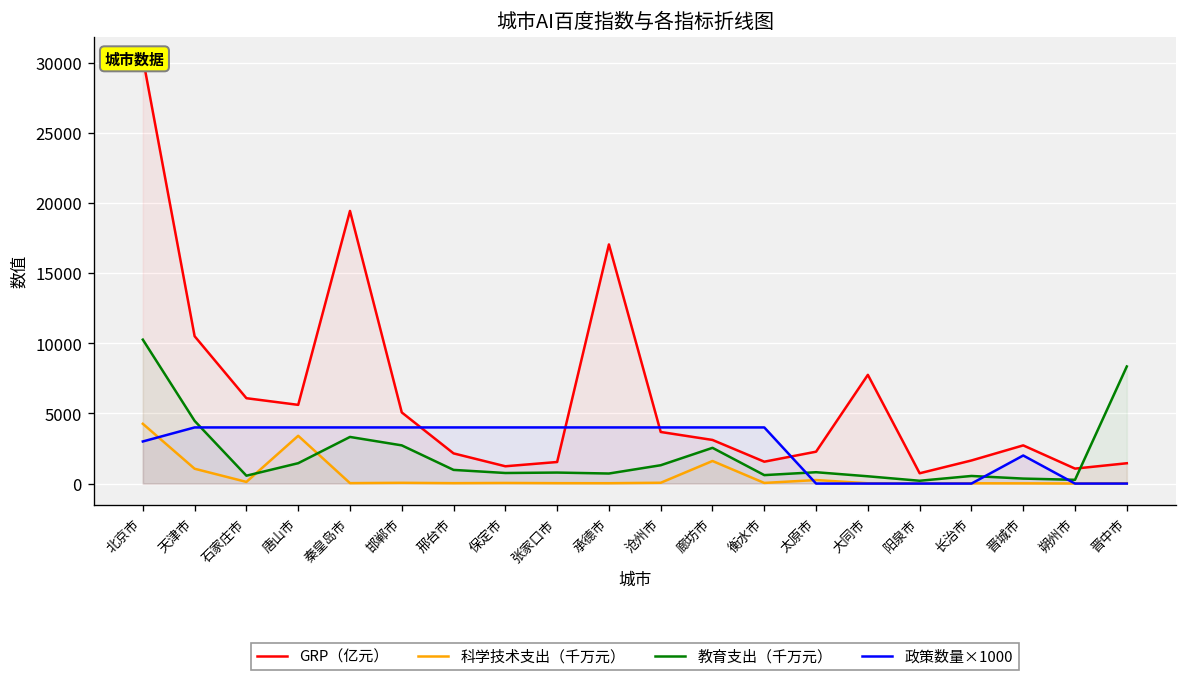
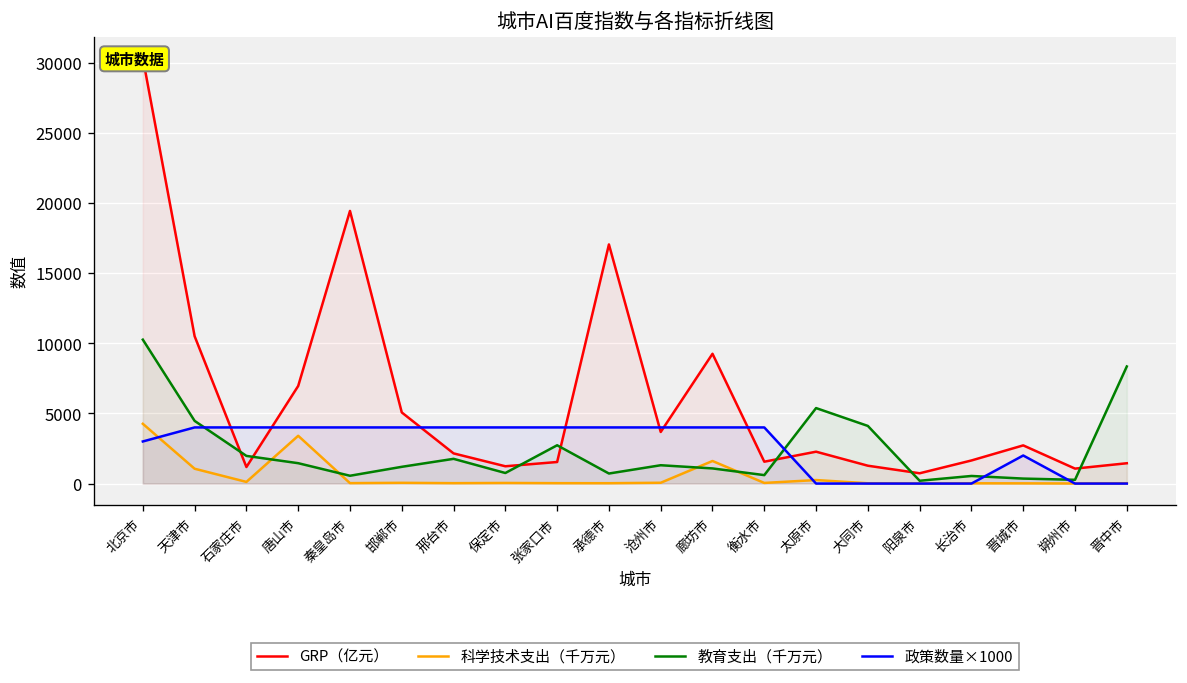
GRP（亿元）, 石家庄市: 6100 -> 1200
教育支出（千万元）, 石家庄市: 600 -> 2000
GRP（亿元）, 唐山市: 5600 -> 7000
教育支出（千万元）, 秦皇岛市: 3300 -> 600
教育支出（千万元）, 邯郸市: 2700 -> 1200
教育支出（千万元）, 邢台市: 1000 -> 1800
教育支出（千万元）, 张家口市: 800 -> 2700
GRP（亿元）, 廊坊市: 3100 -> 9200
教育支出（千万元）, 廊坊市: 2500 -> 1100
教育支出（千万元）, 太原市: 800 -> 5400
GRP（亿元）, 大同市: 7700 -> 1300
教育支出（千万元）, 大同市: 500 -> 4100
